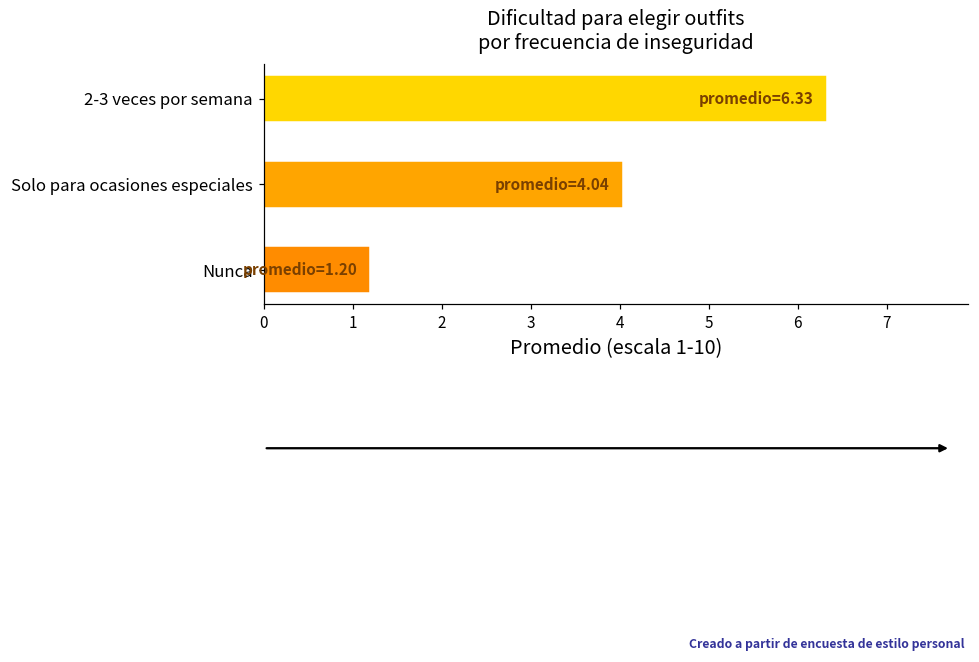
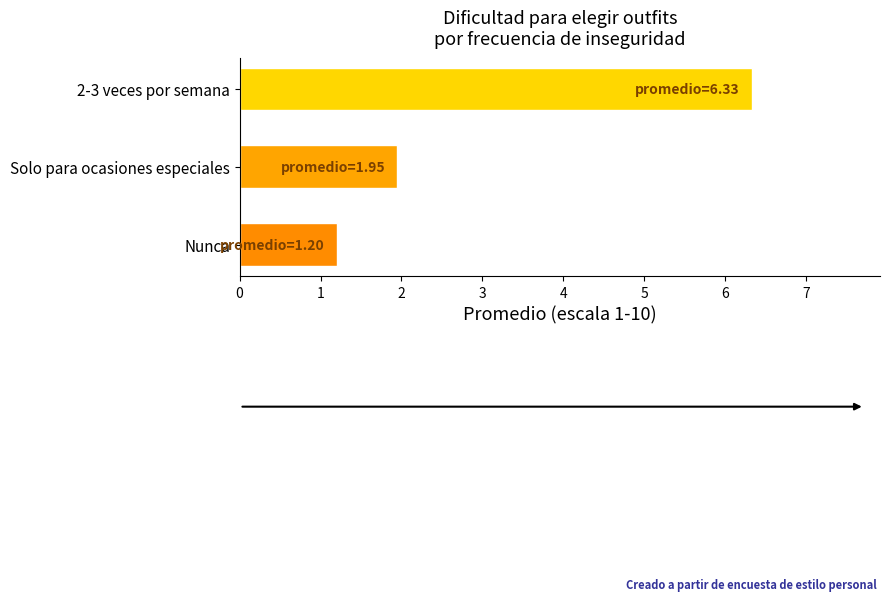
Solo para ocasiones especiales: 4.04 -> 1.95
